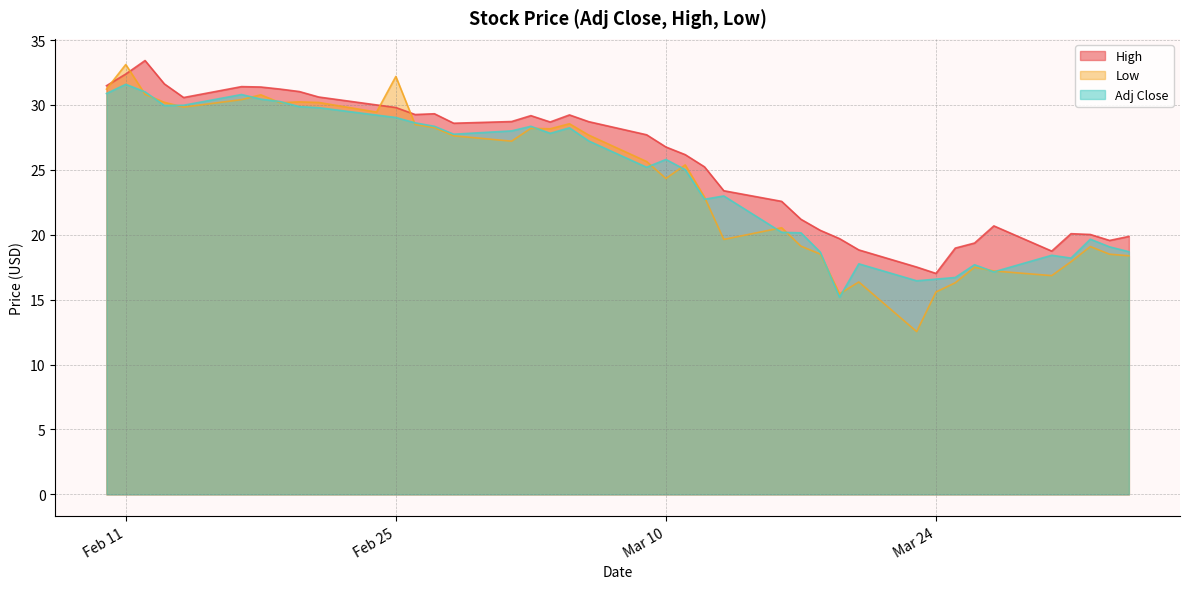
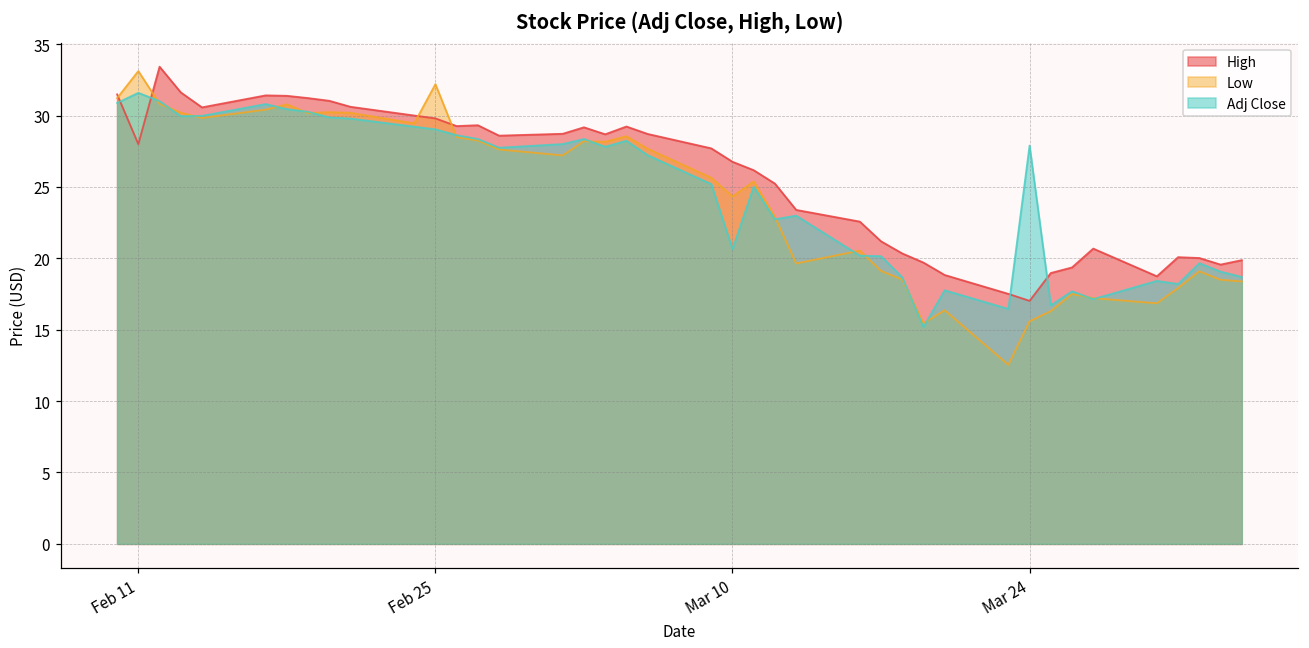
High, Feb 11: 32.4 -> 28.0
Adj Close, Mar 10: 25.8 -> 20.6
Adj Close, Mar 24: 16.6 -> 27.9
